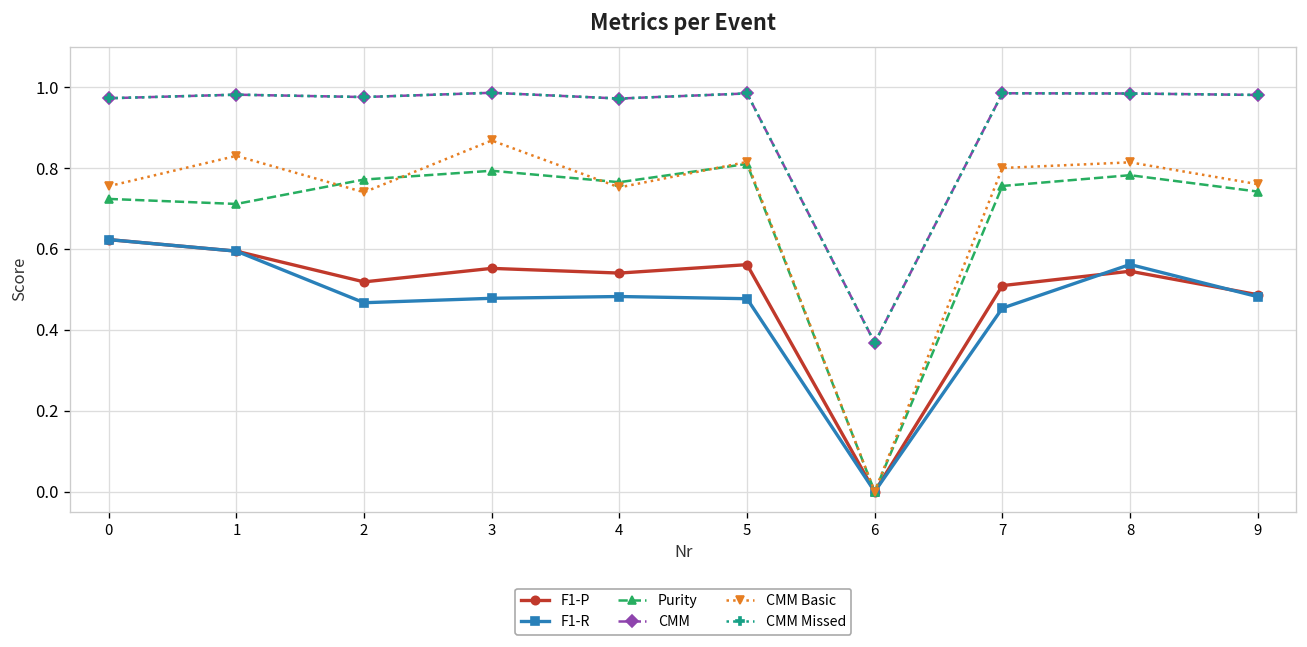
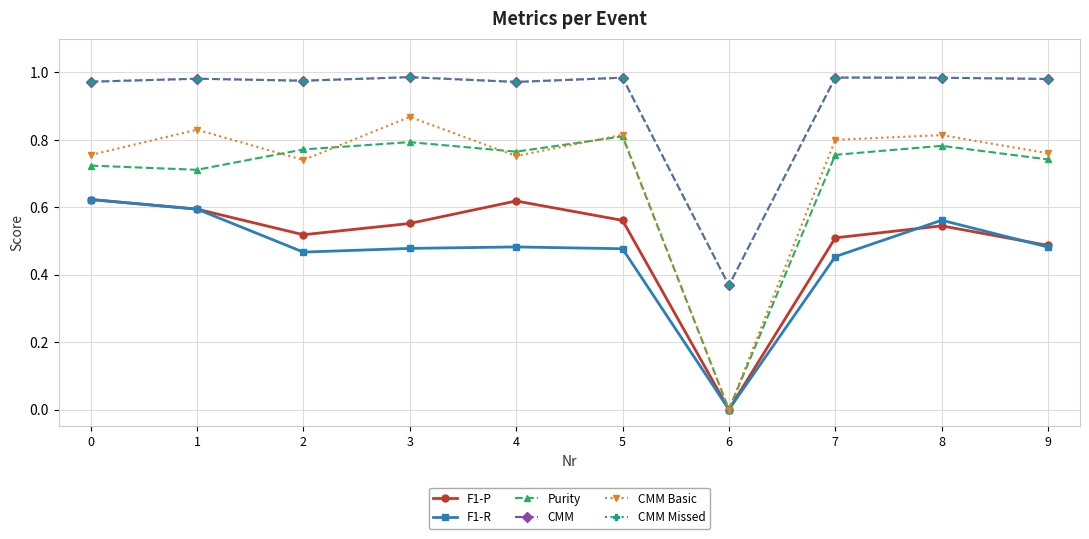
F1-P, 4: 0.54 -> 0.62
